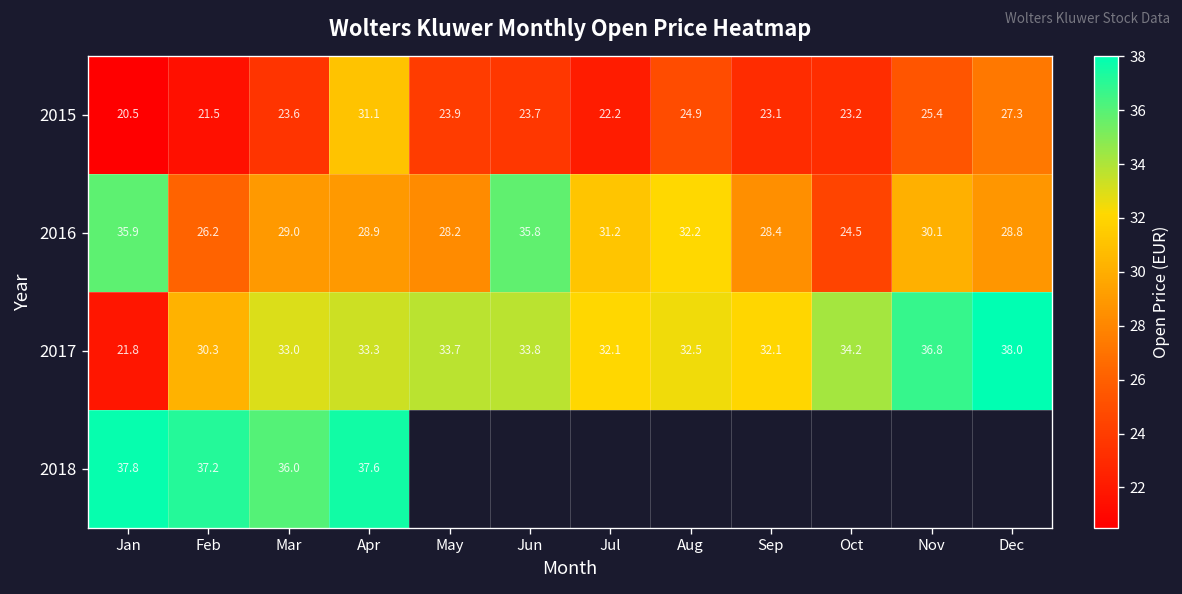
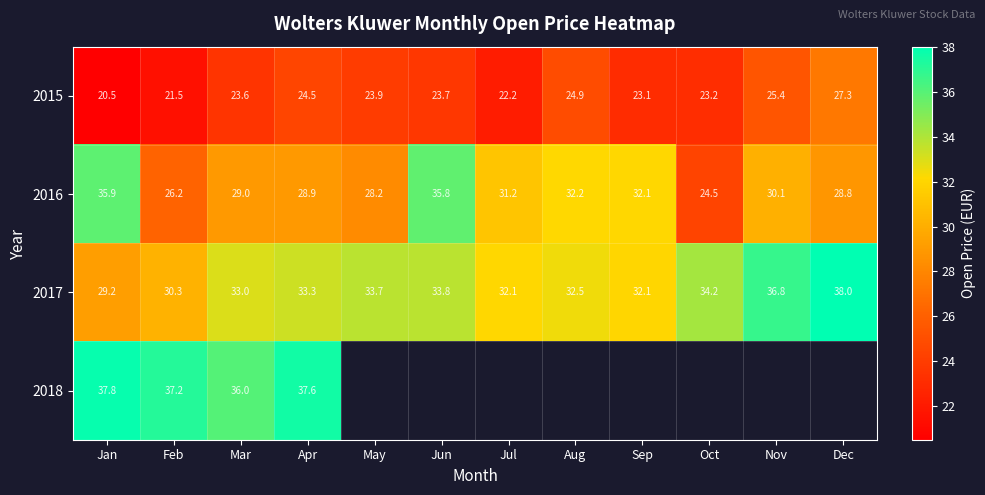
2015, Apr: 31.1 -> 24.5
2016, Sep: 28.4 -> 32.1
2017, Jan: 21.8 -> 29.2
